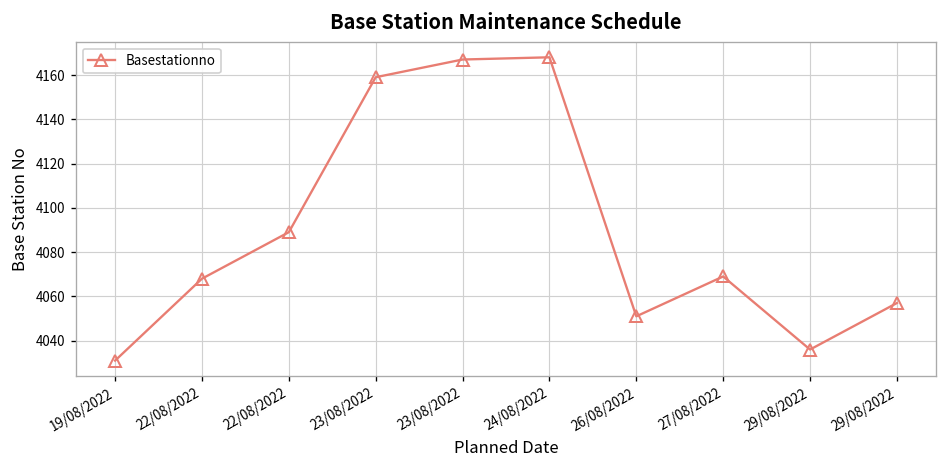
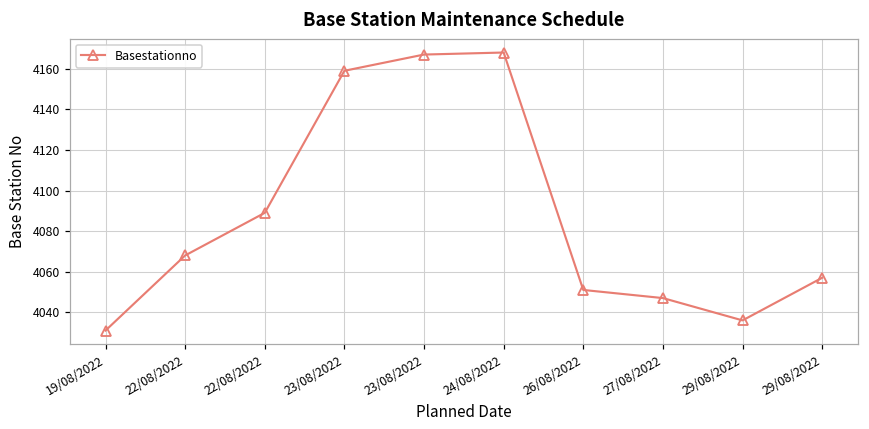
27/08/2022: 4069 -> 4047
